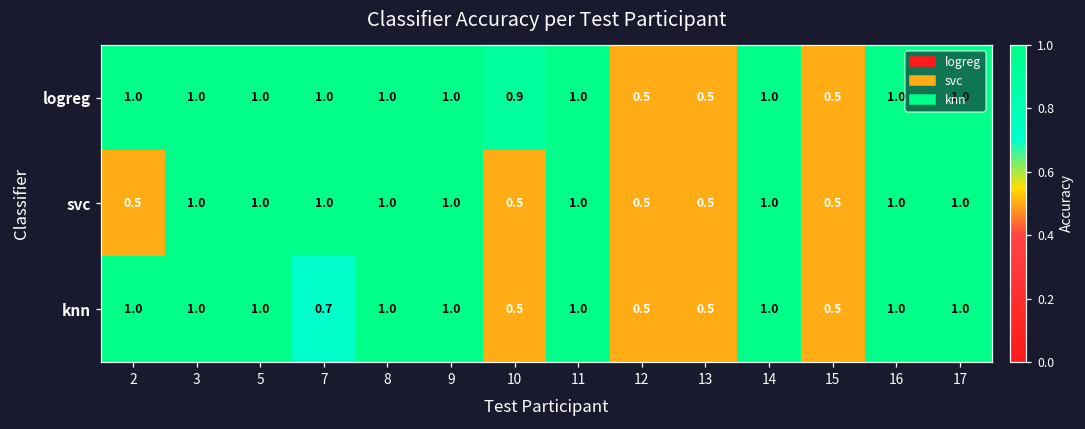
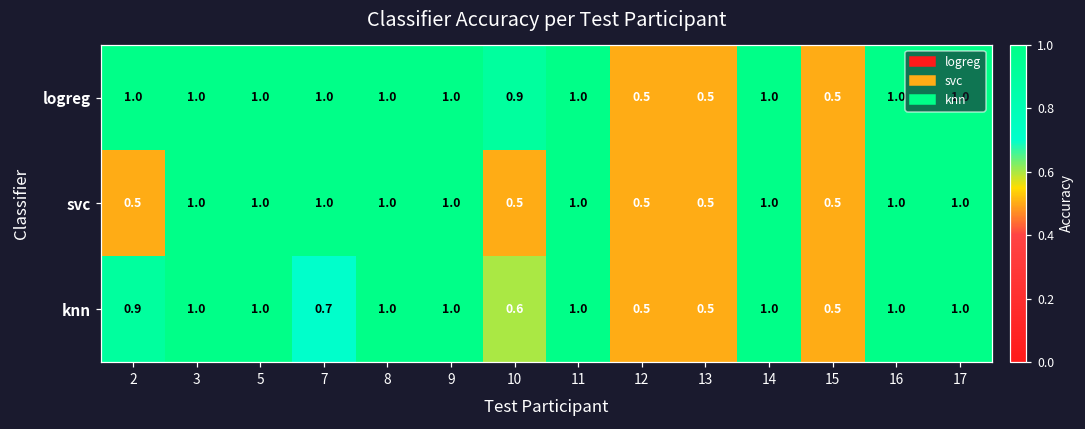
knn, 2: 1.0 -> 0.9
knn, 10: 0.5 -> 0.6
